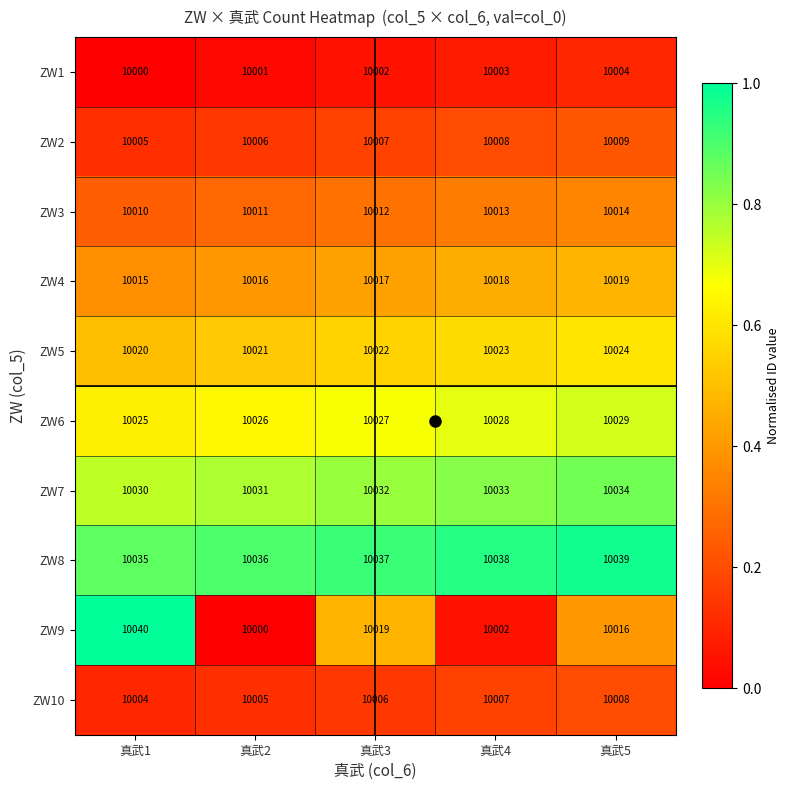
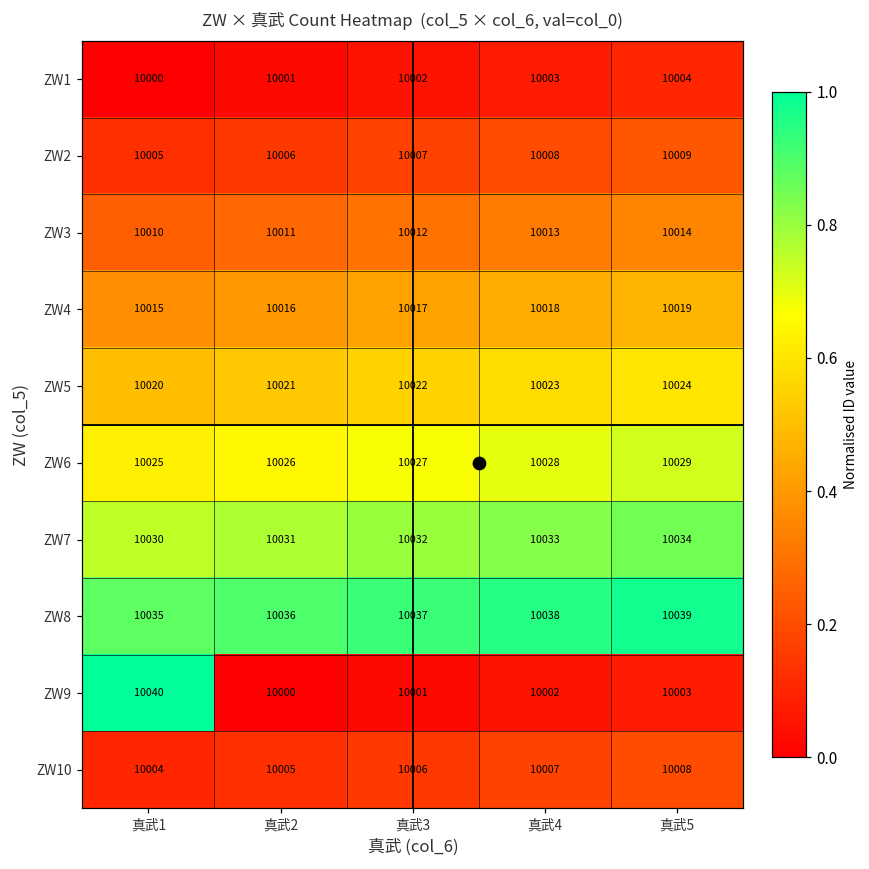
ZW9, 真武3: 10019 -> 10001
ZW9, 真武5: 10016 -> 10003
